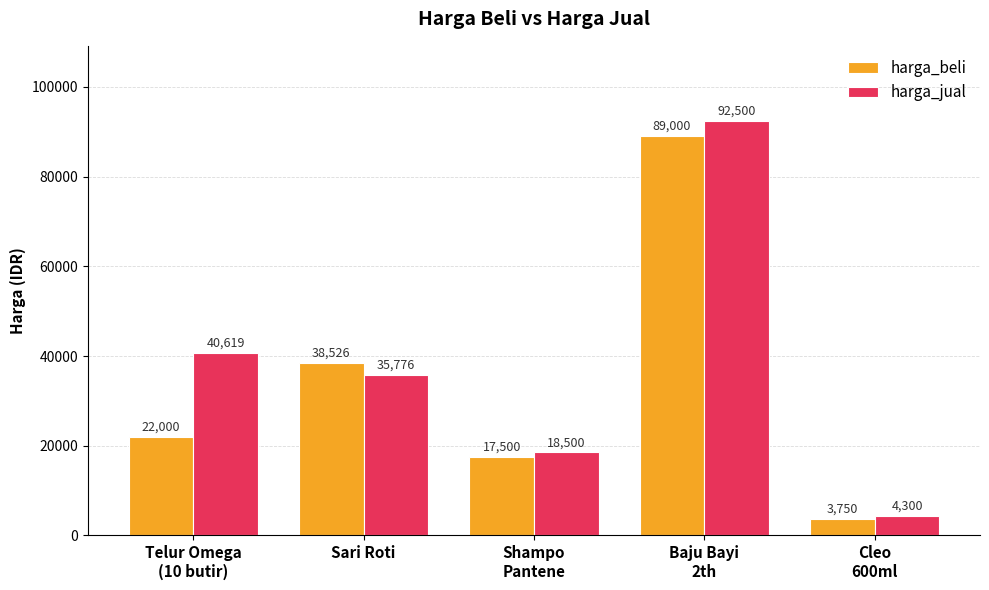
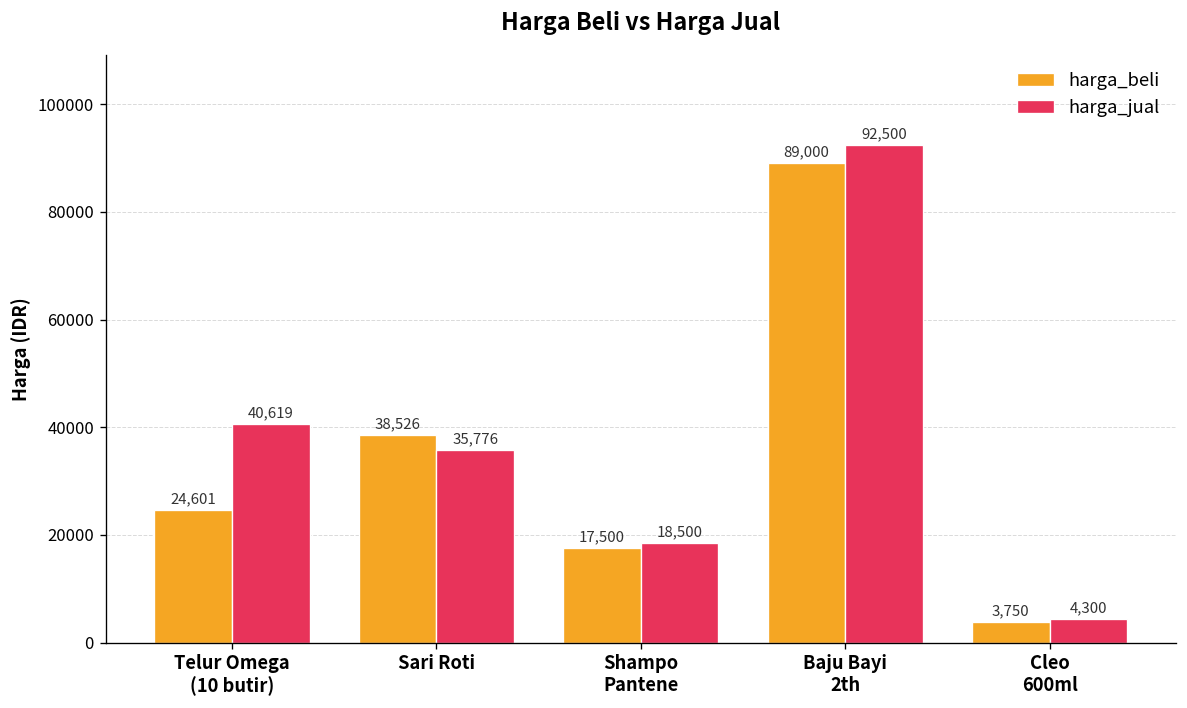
harga_beli, Telur Omega (10 butir): 22,000 -> 24,601
